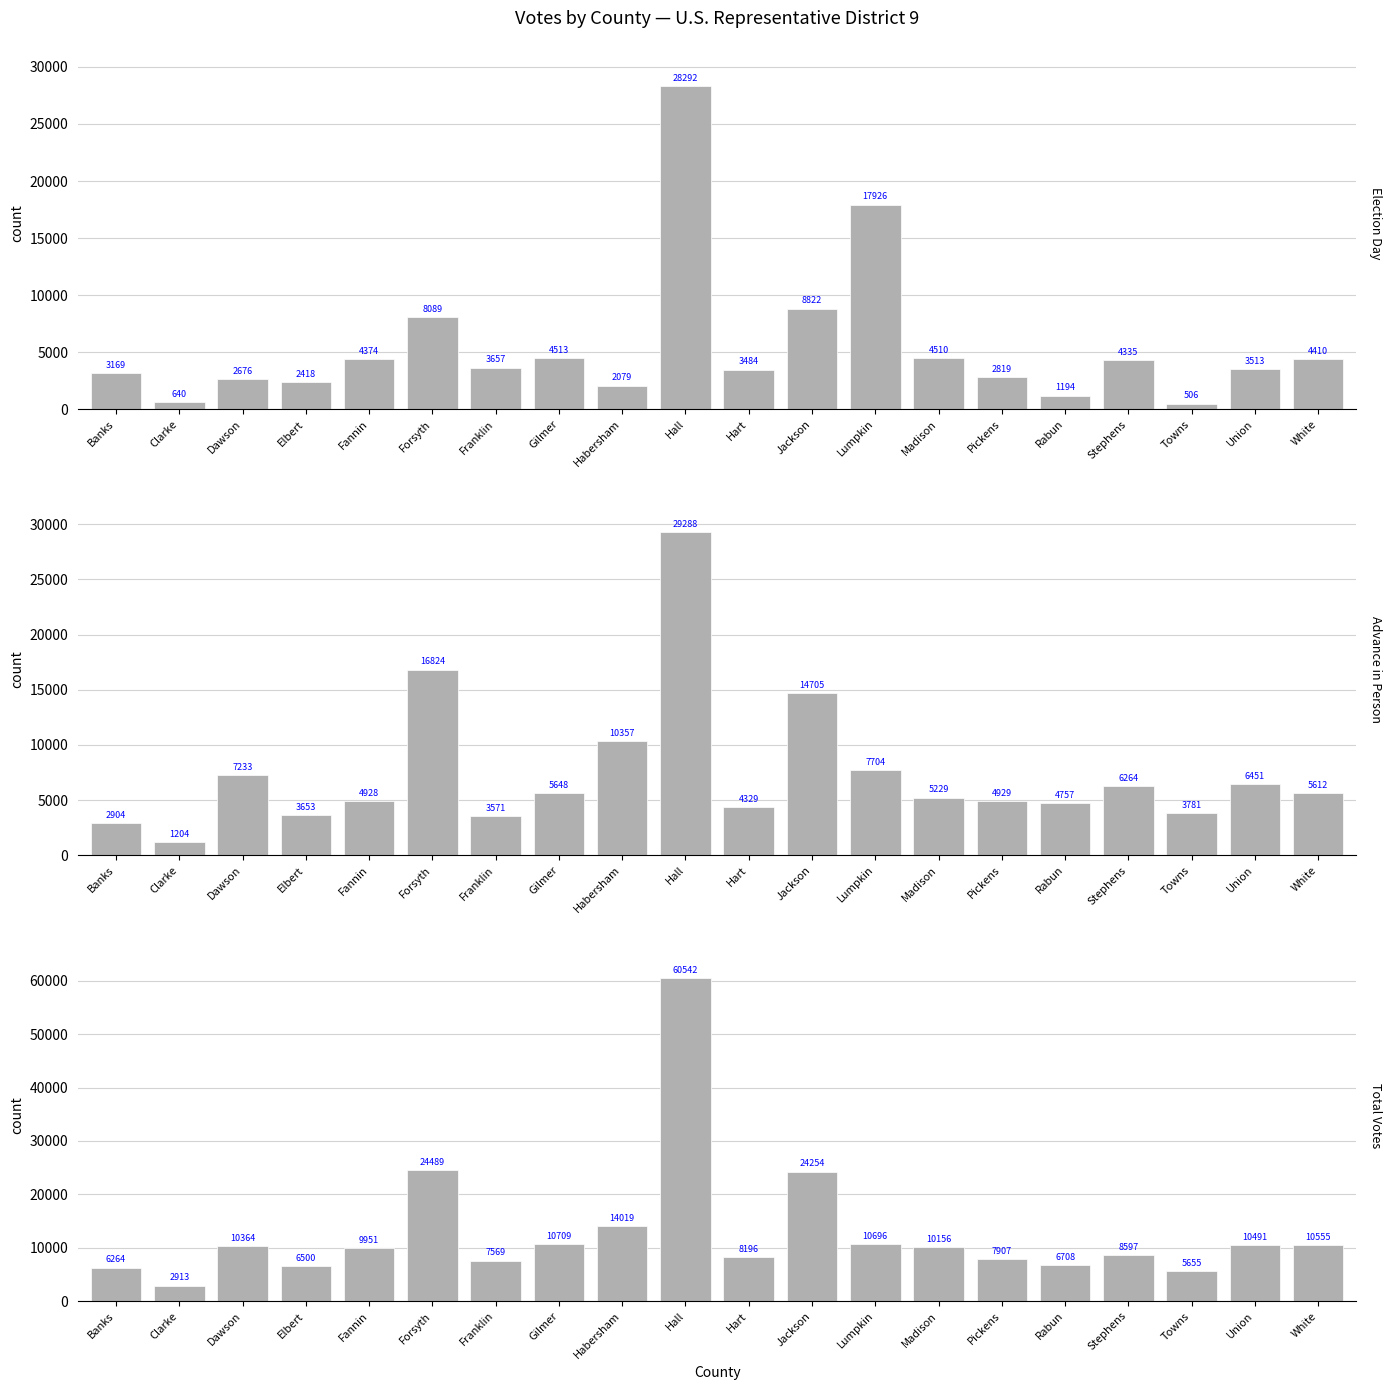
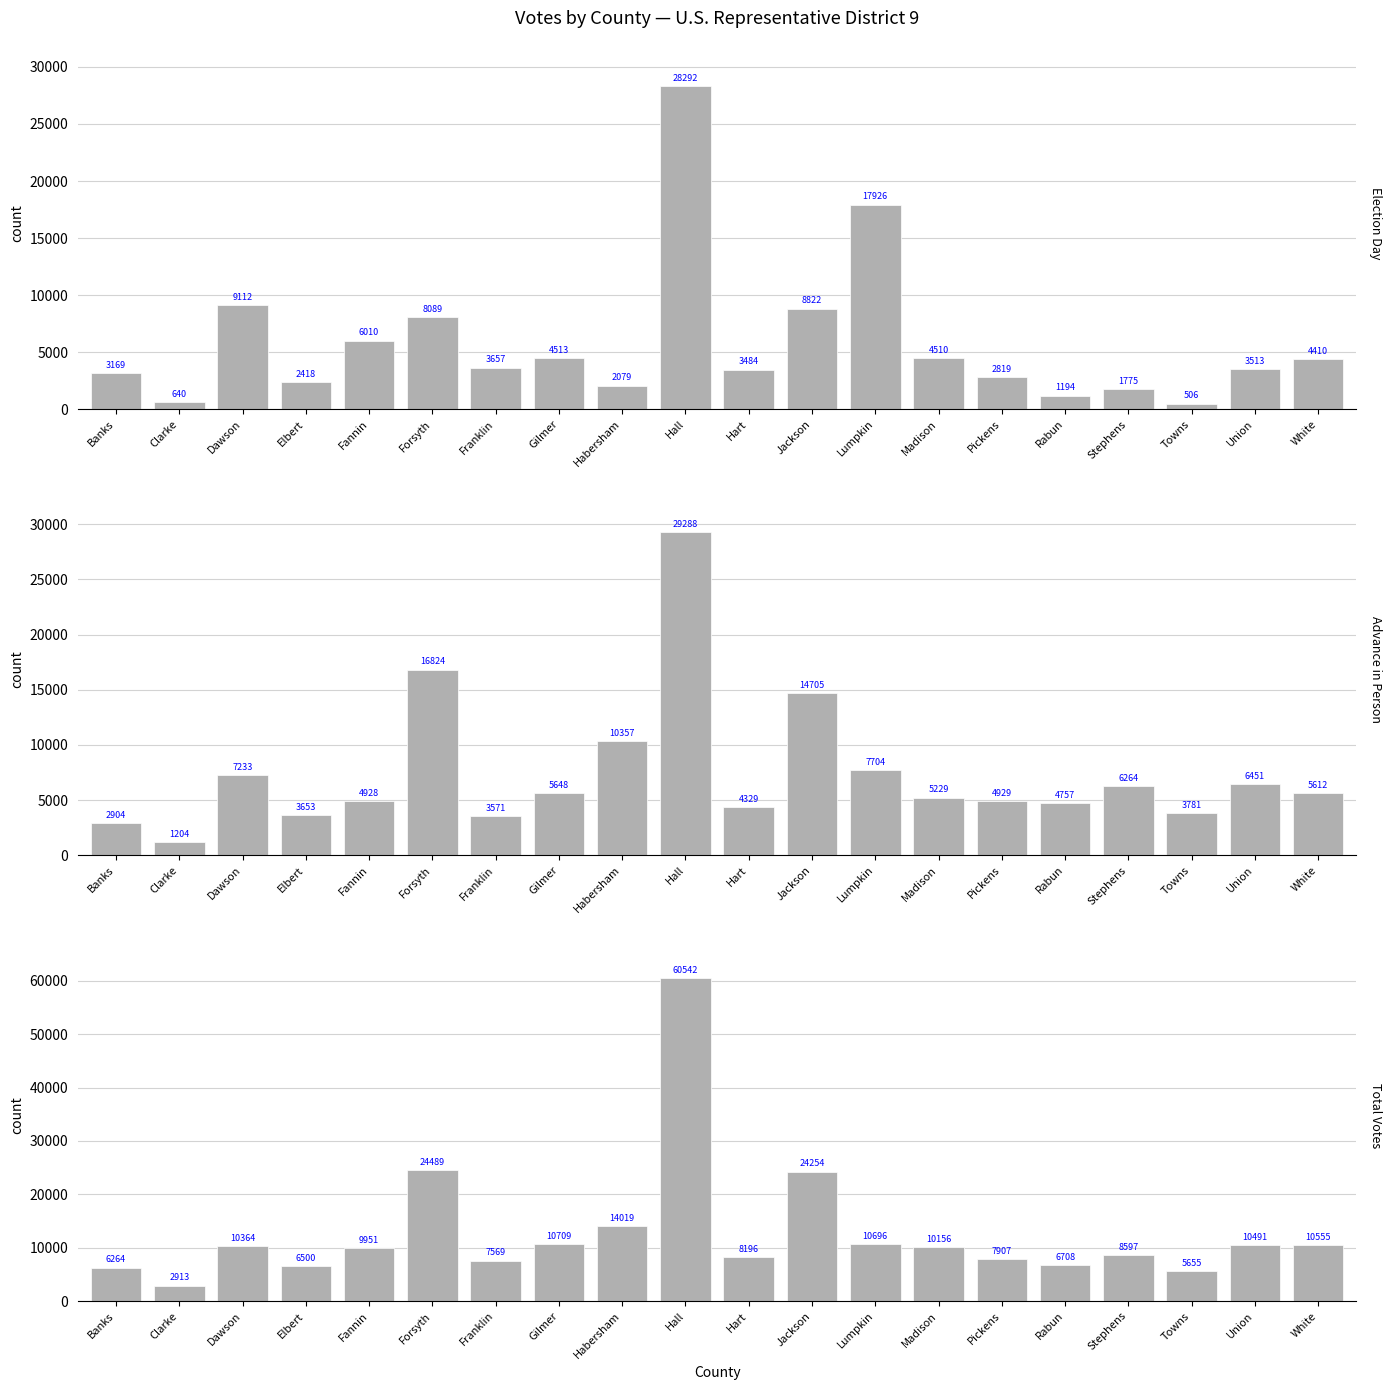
Votes by County — U.S. Representative District 9, Dawson: 2676 -> 9112
Votes by County — U.S. Representative District 9, Fannin: 4374 -> 6010
Votes by County — U.S. Representative District 9, Stephens: 4335 -> 1775
